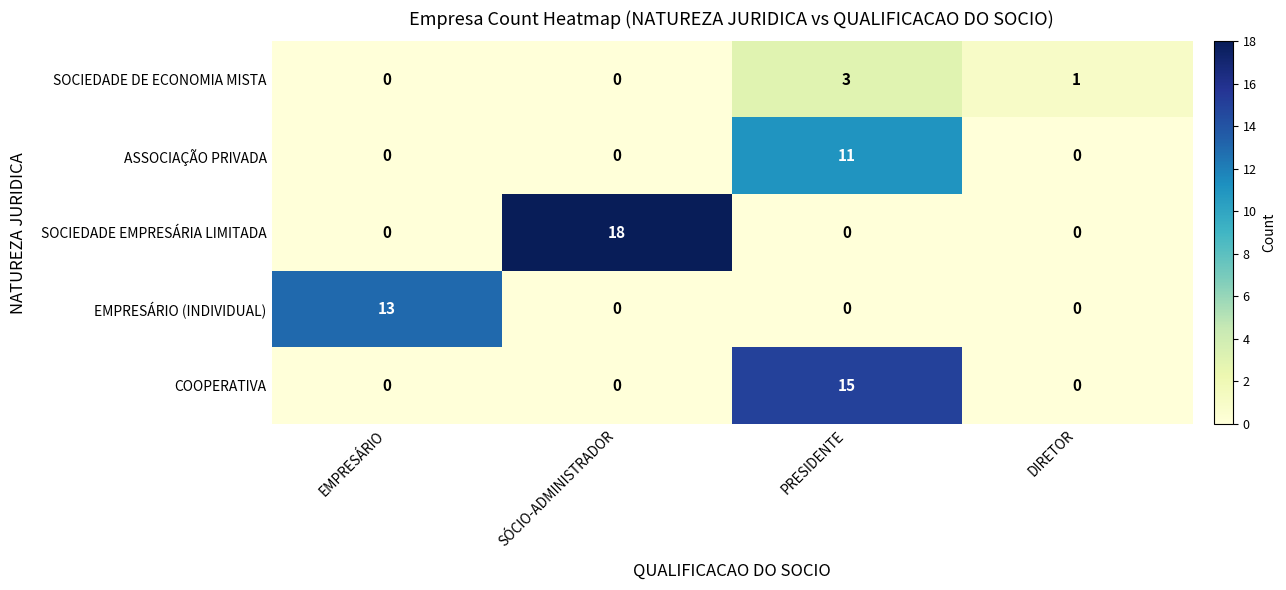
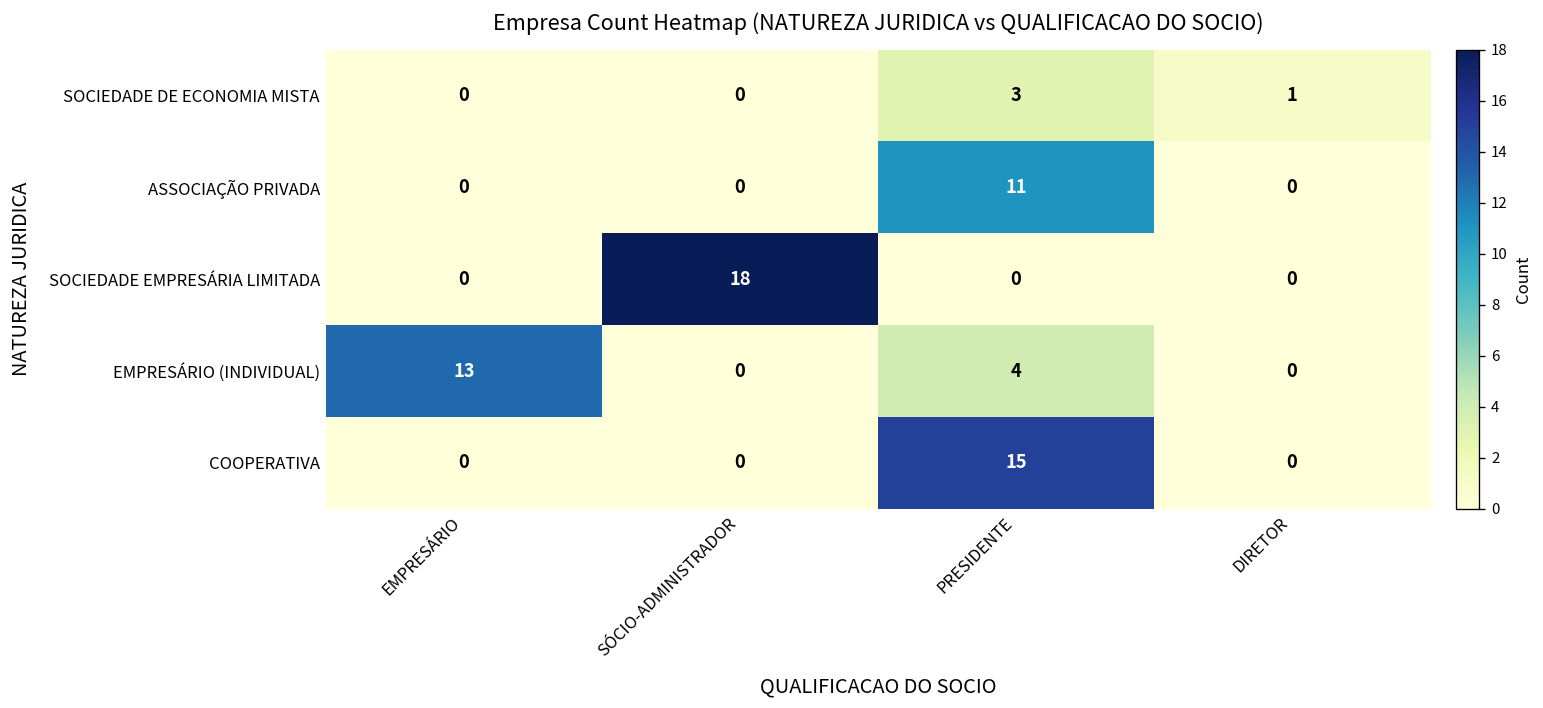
EMPRESÁRIO (INDIVIDUAL), PRESIDENTE: 0 -> 4
